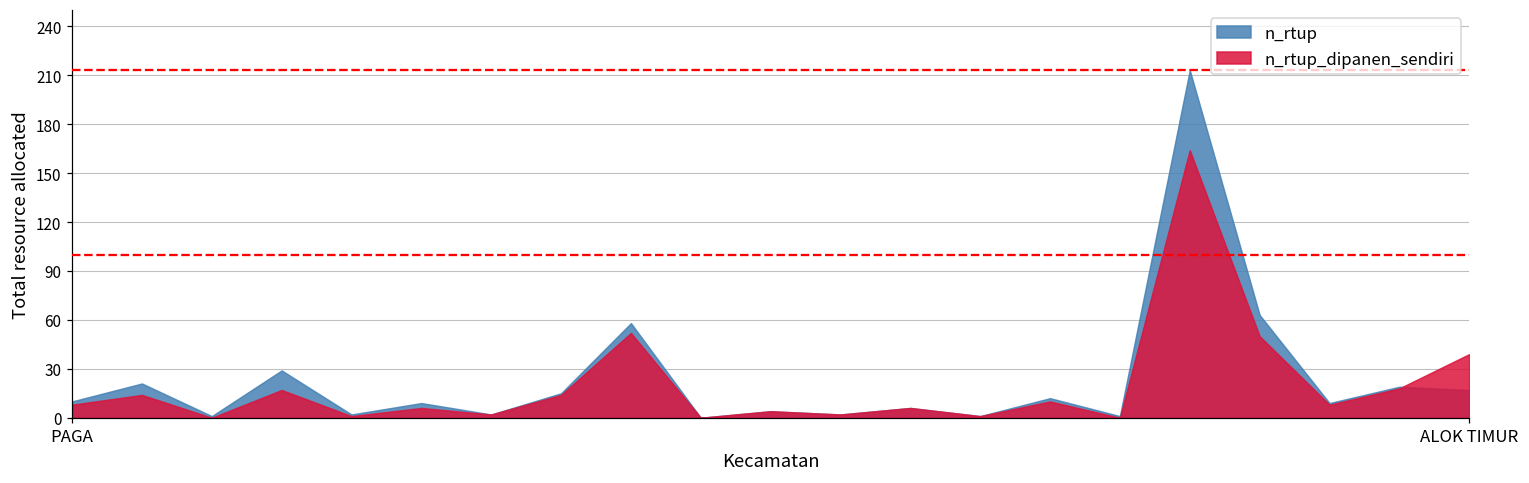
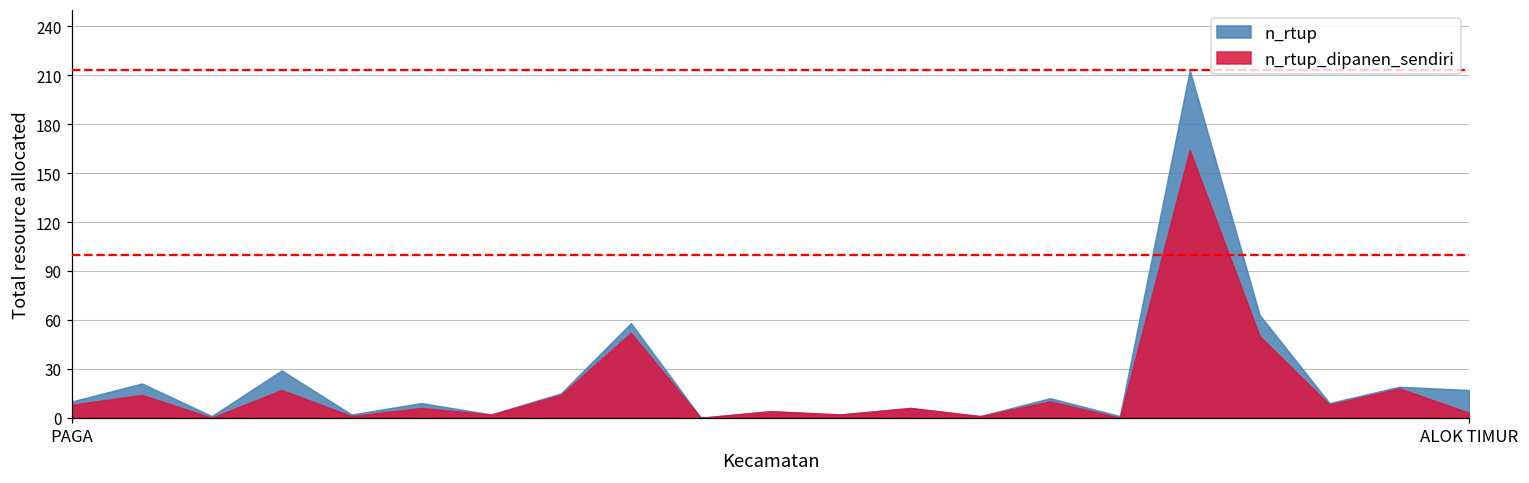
n_rtup_dipanen_sendiri, ALOK TIMUR: 39 -> 3
